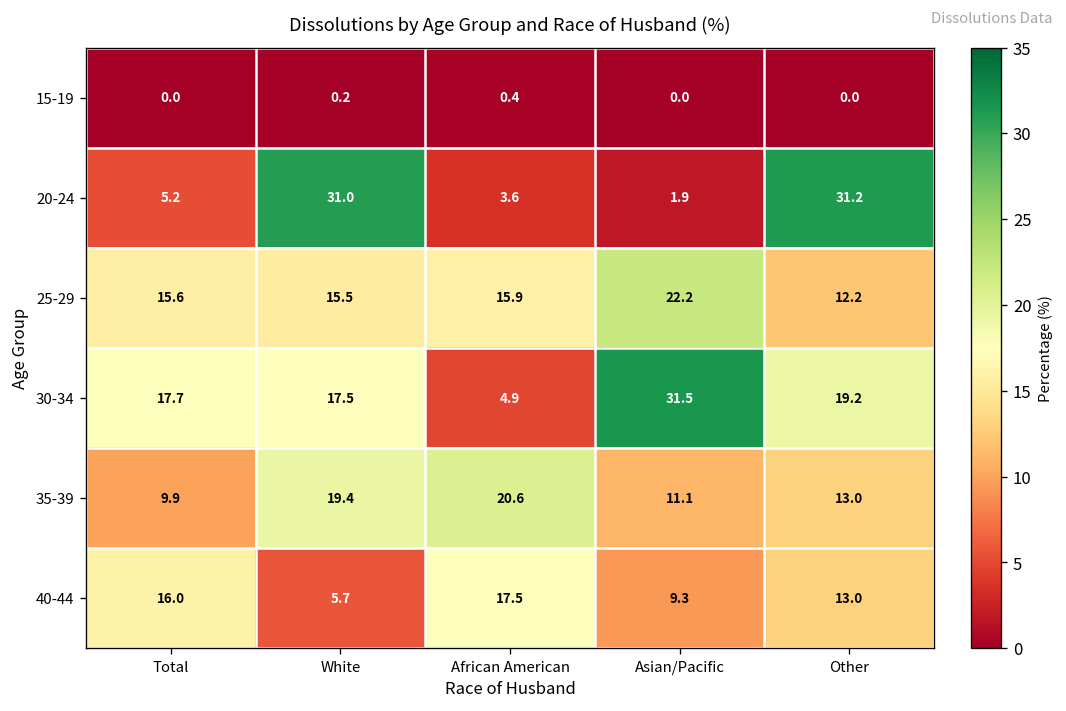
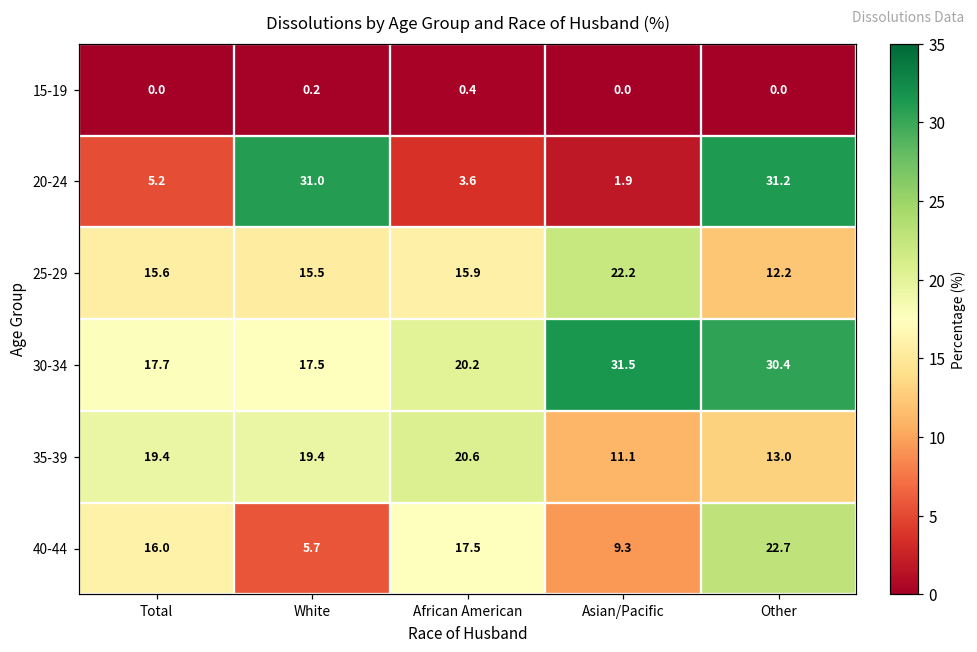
30-34, African American: 4.9 -> 20.2
30-34, Other: 19.2 -> 30.4
35-39, Total: 9.9 -> 19.4
40-44, Other: 13.0 -> 22.7
